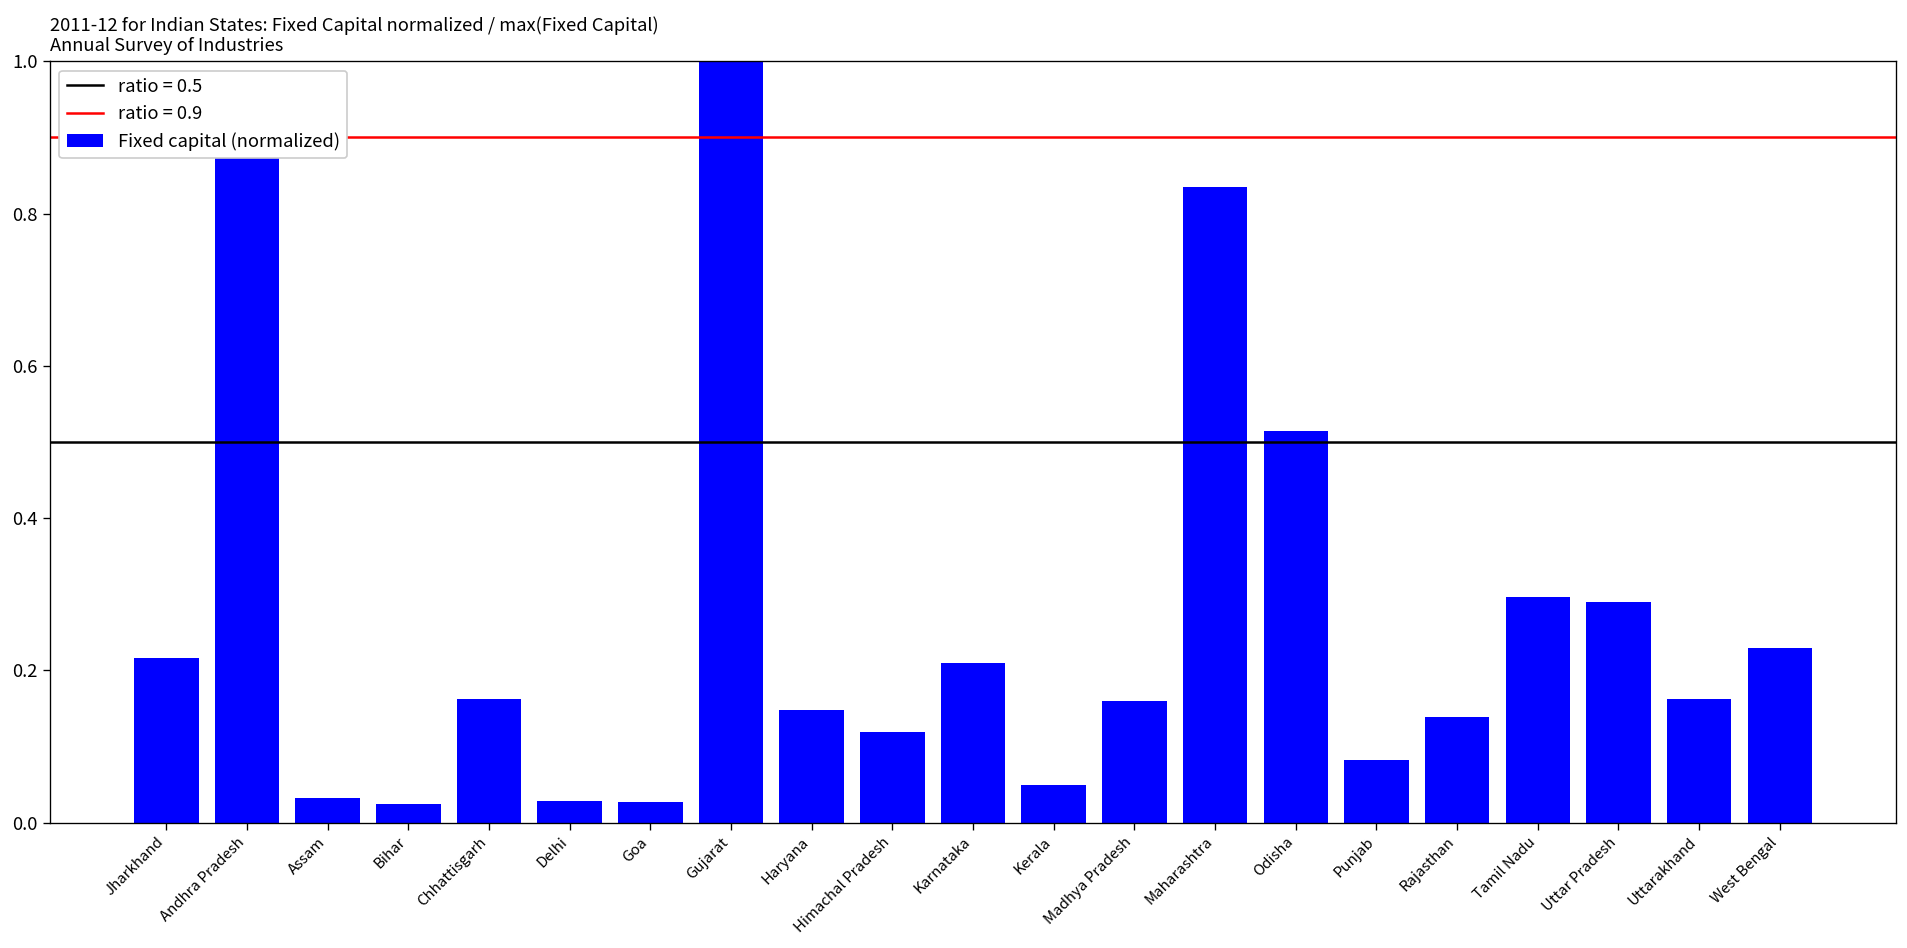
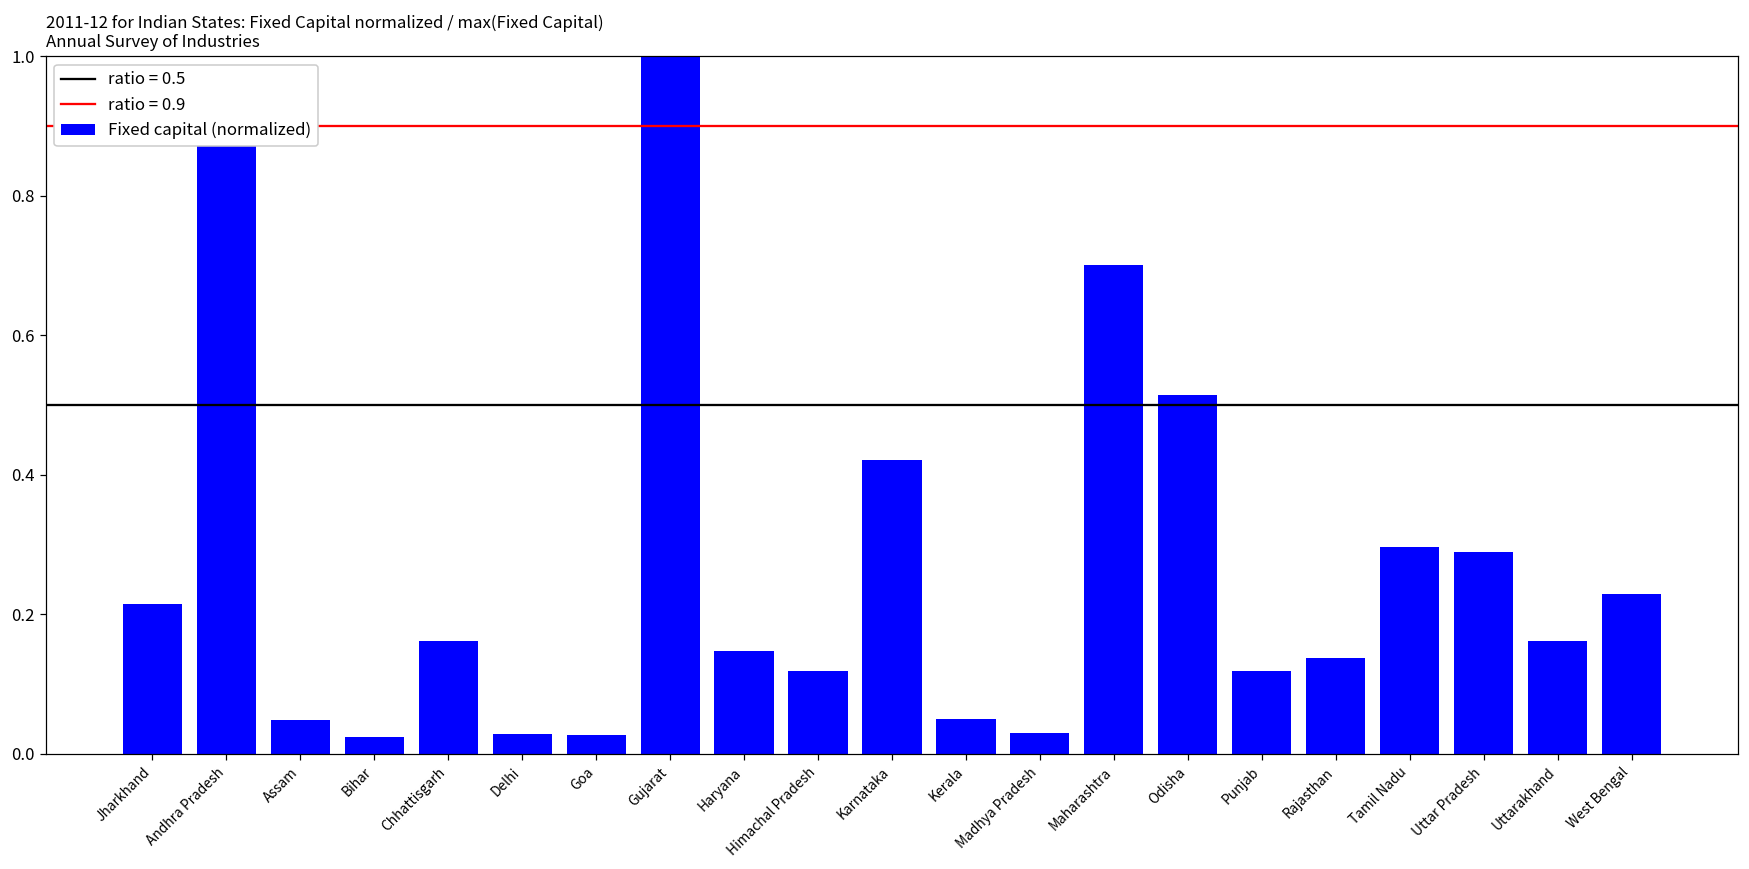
Assam: 0.03 -> 0.05
Karnataka: 0.21 -> 0.42
Madhya Pradesh: 0.16 -> 0.03
Maharashtra: 0.83 -> 0.70
Punjab: 0.08 -> 0.12
